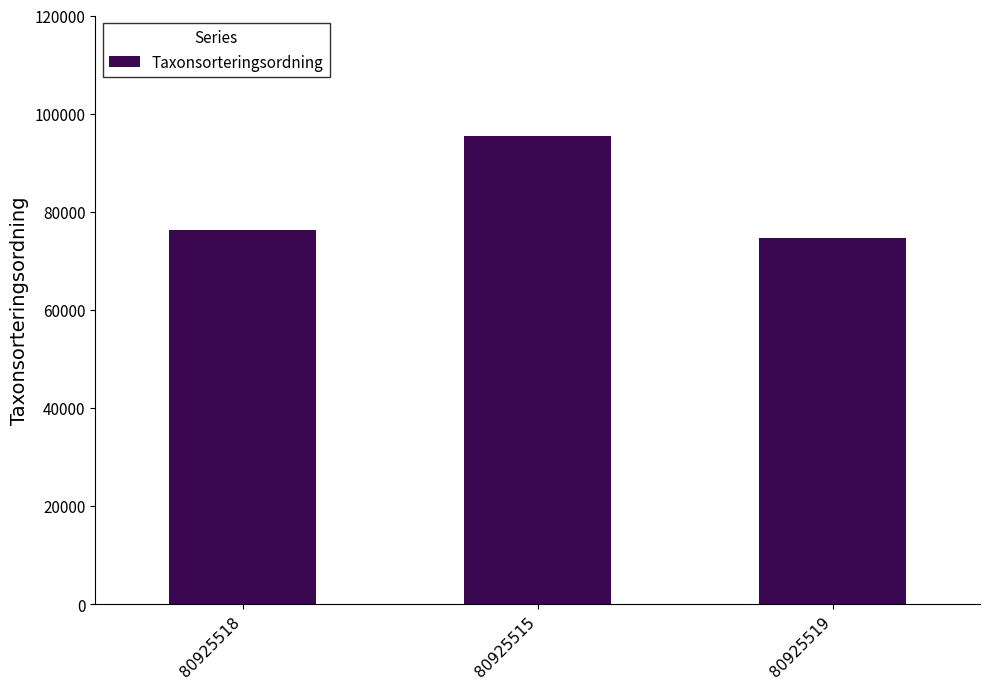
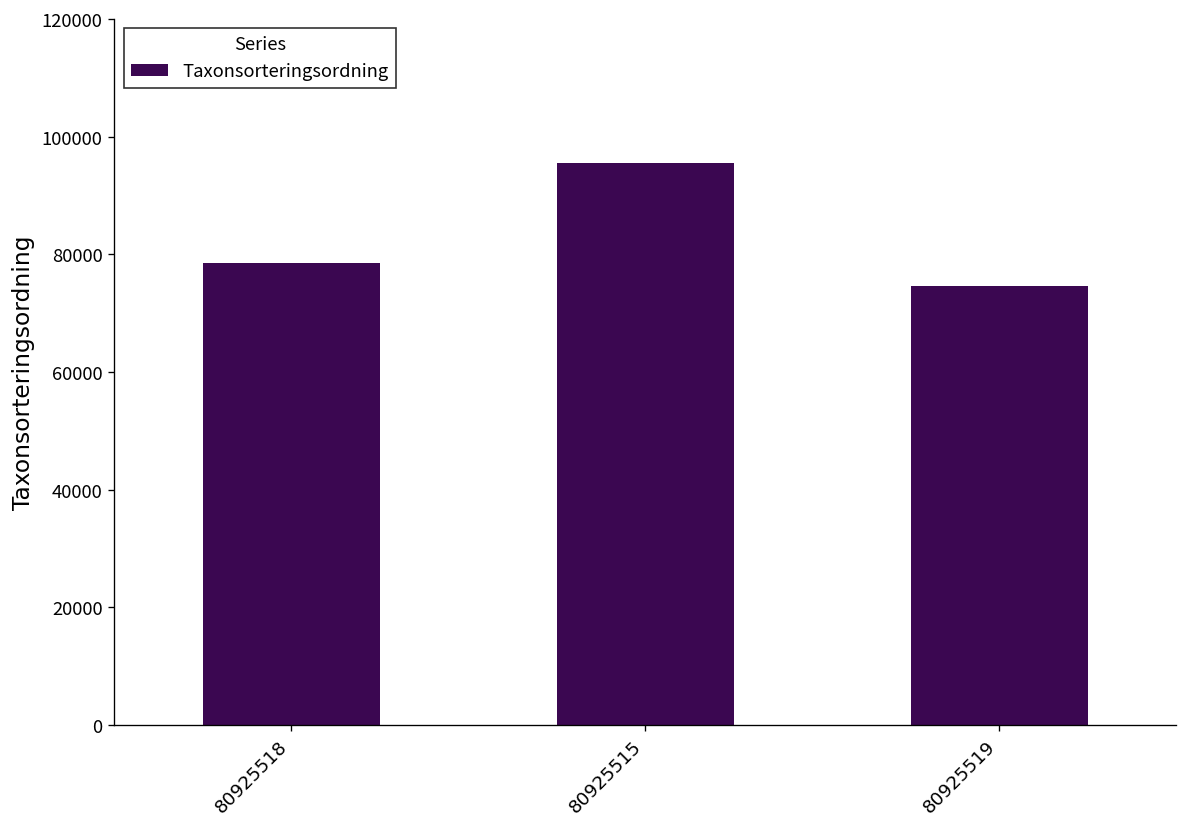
80925518: 76000 -> 79000
